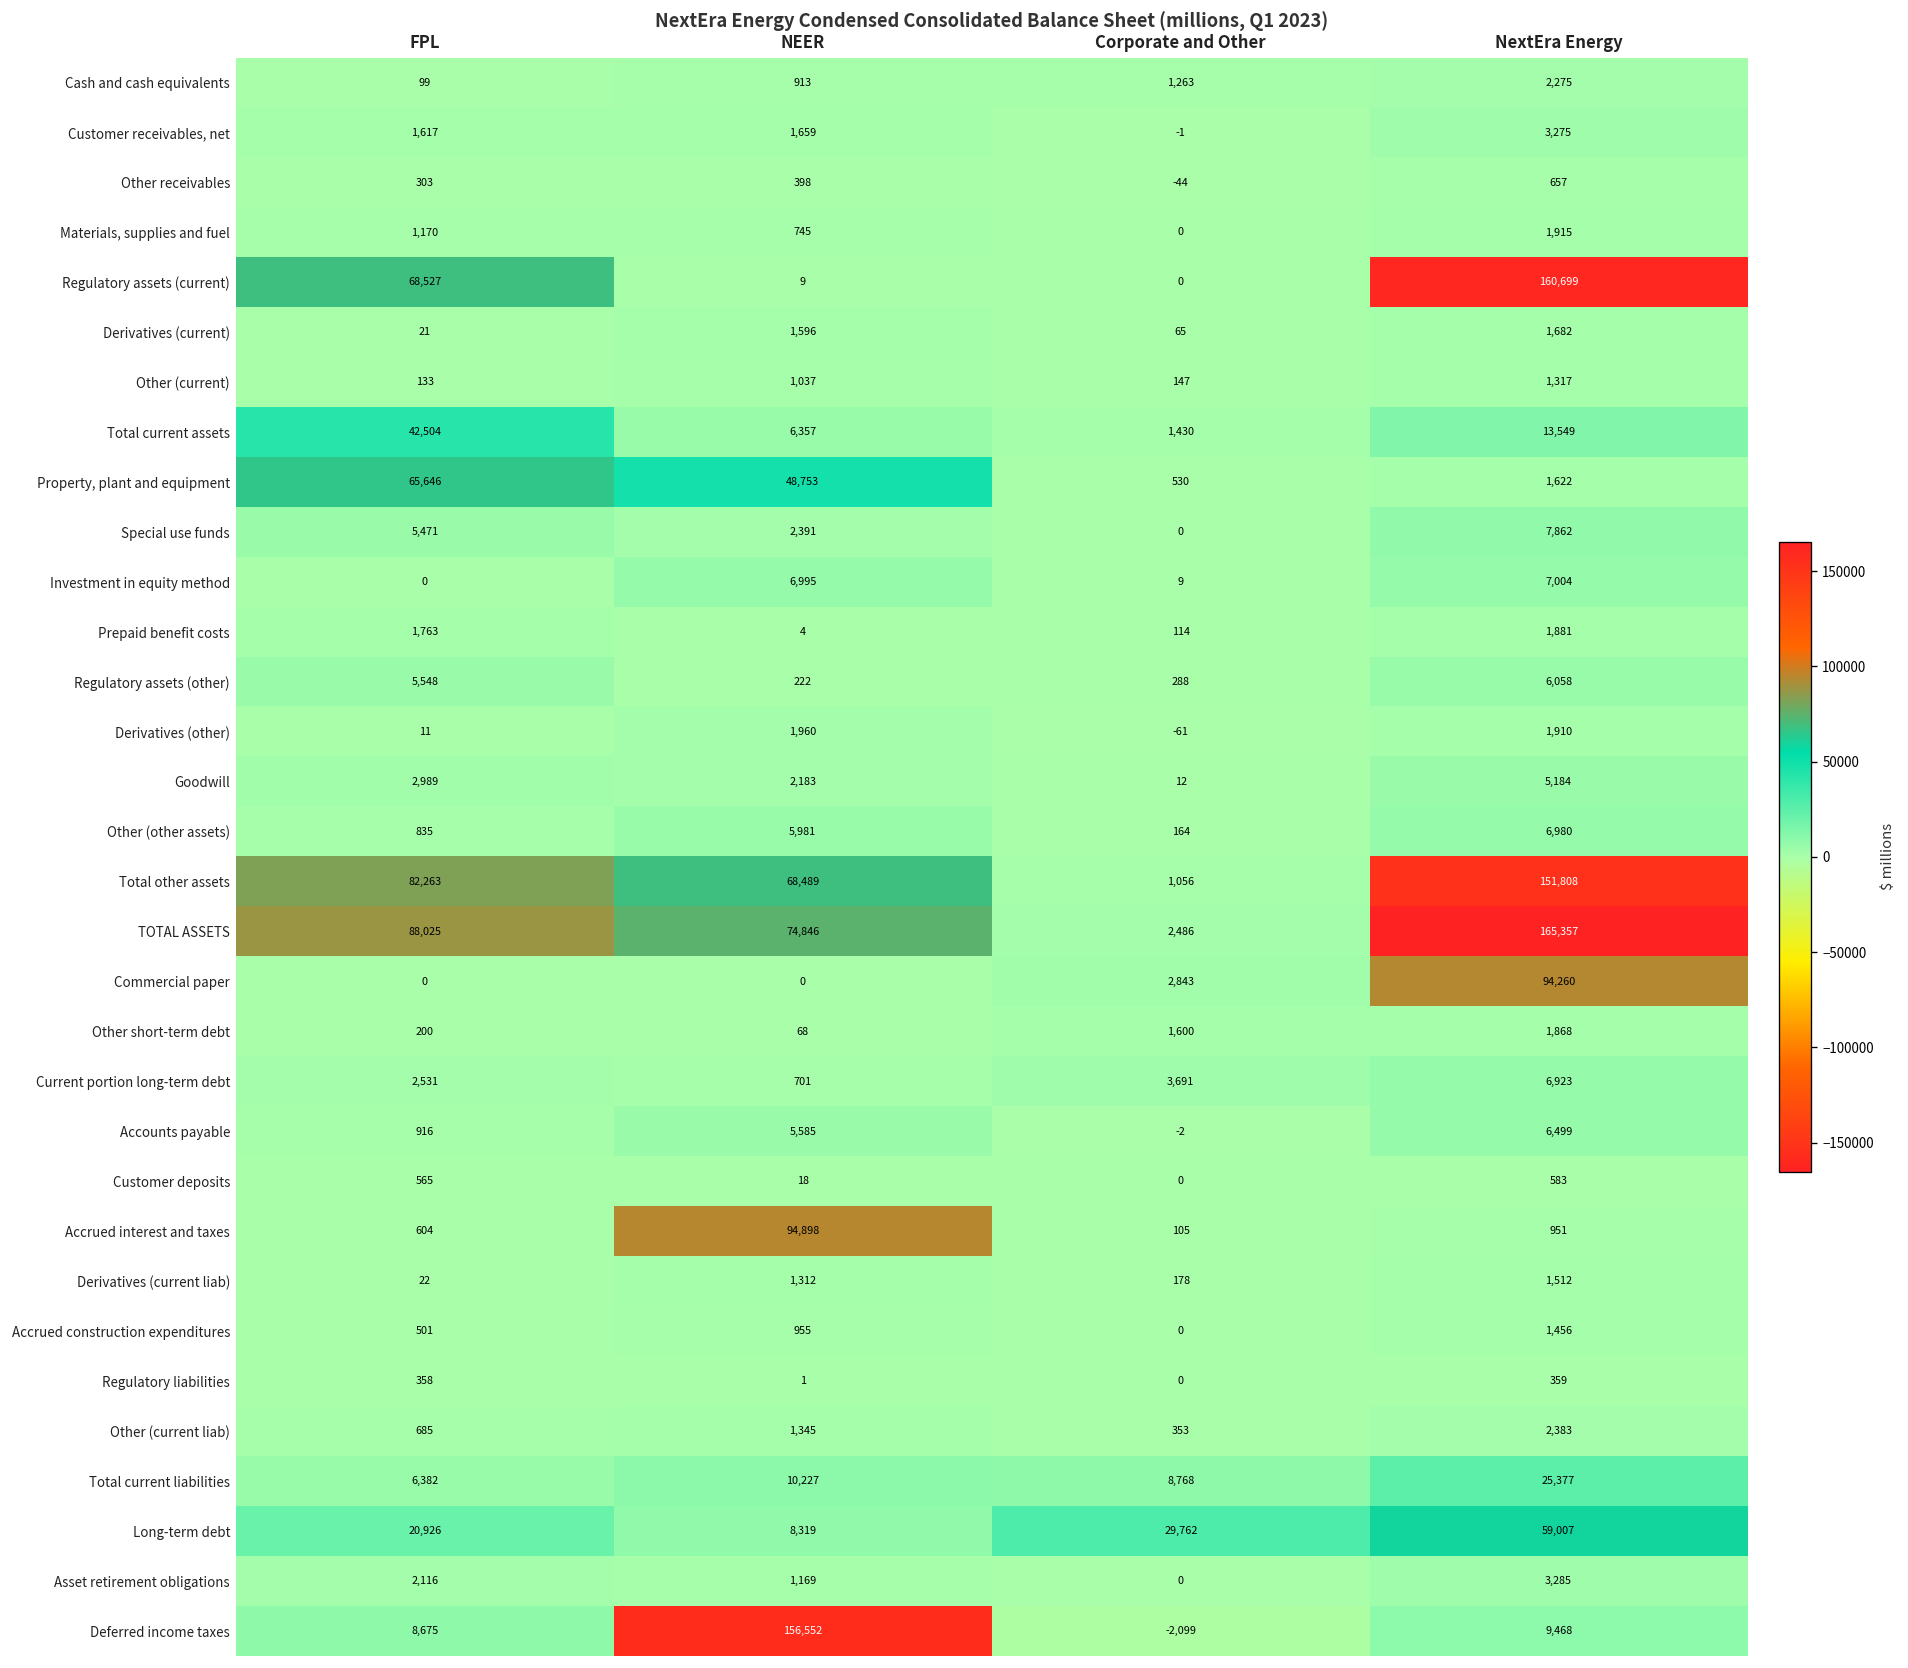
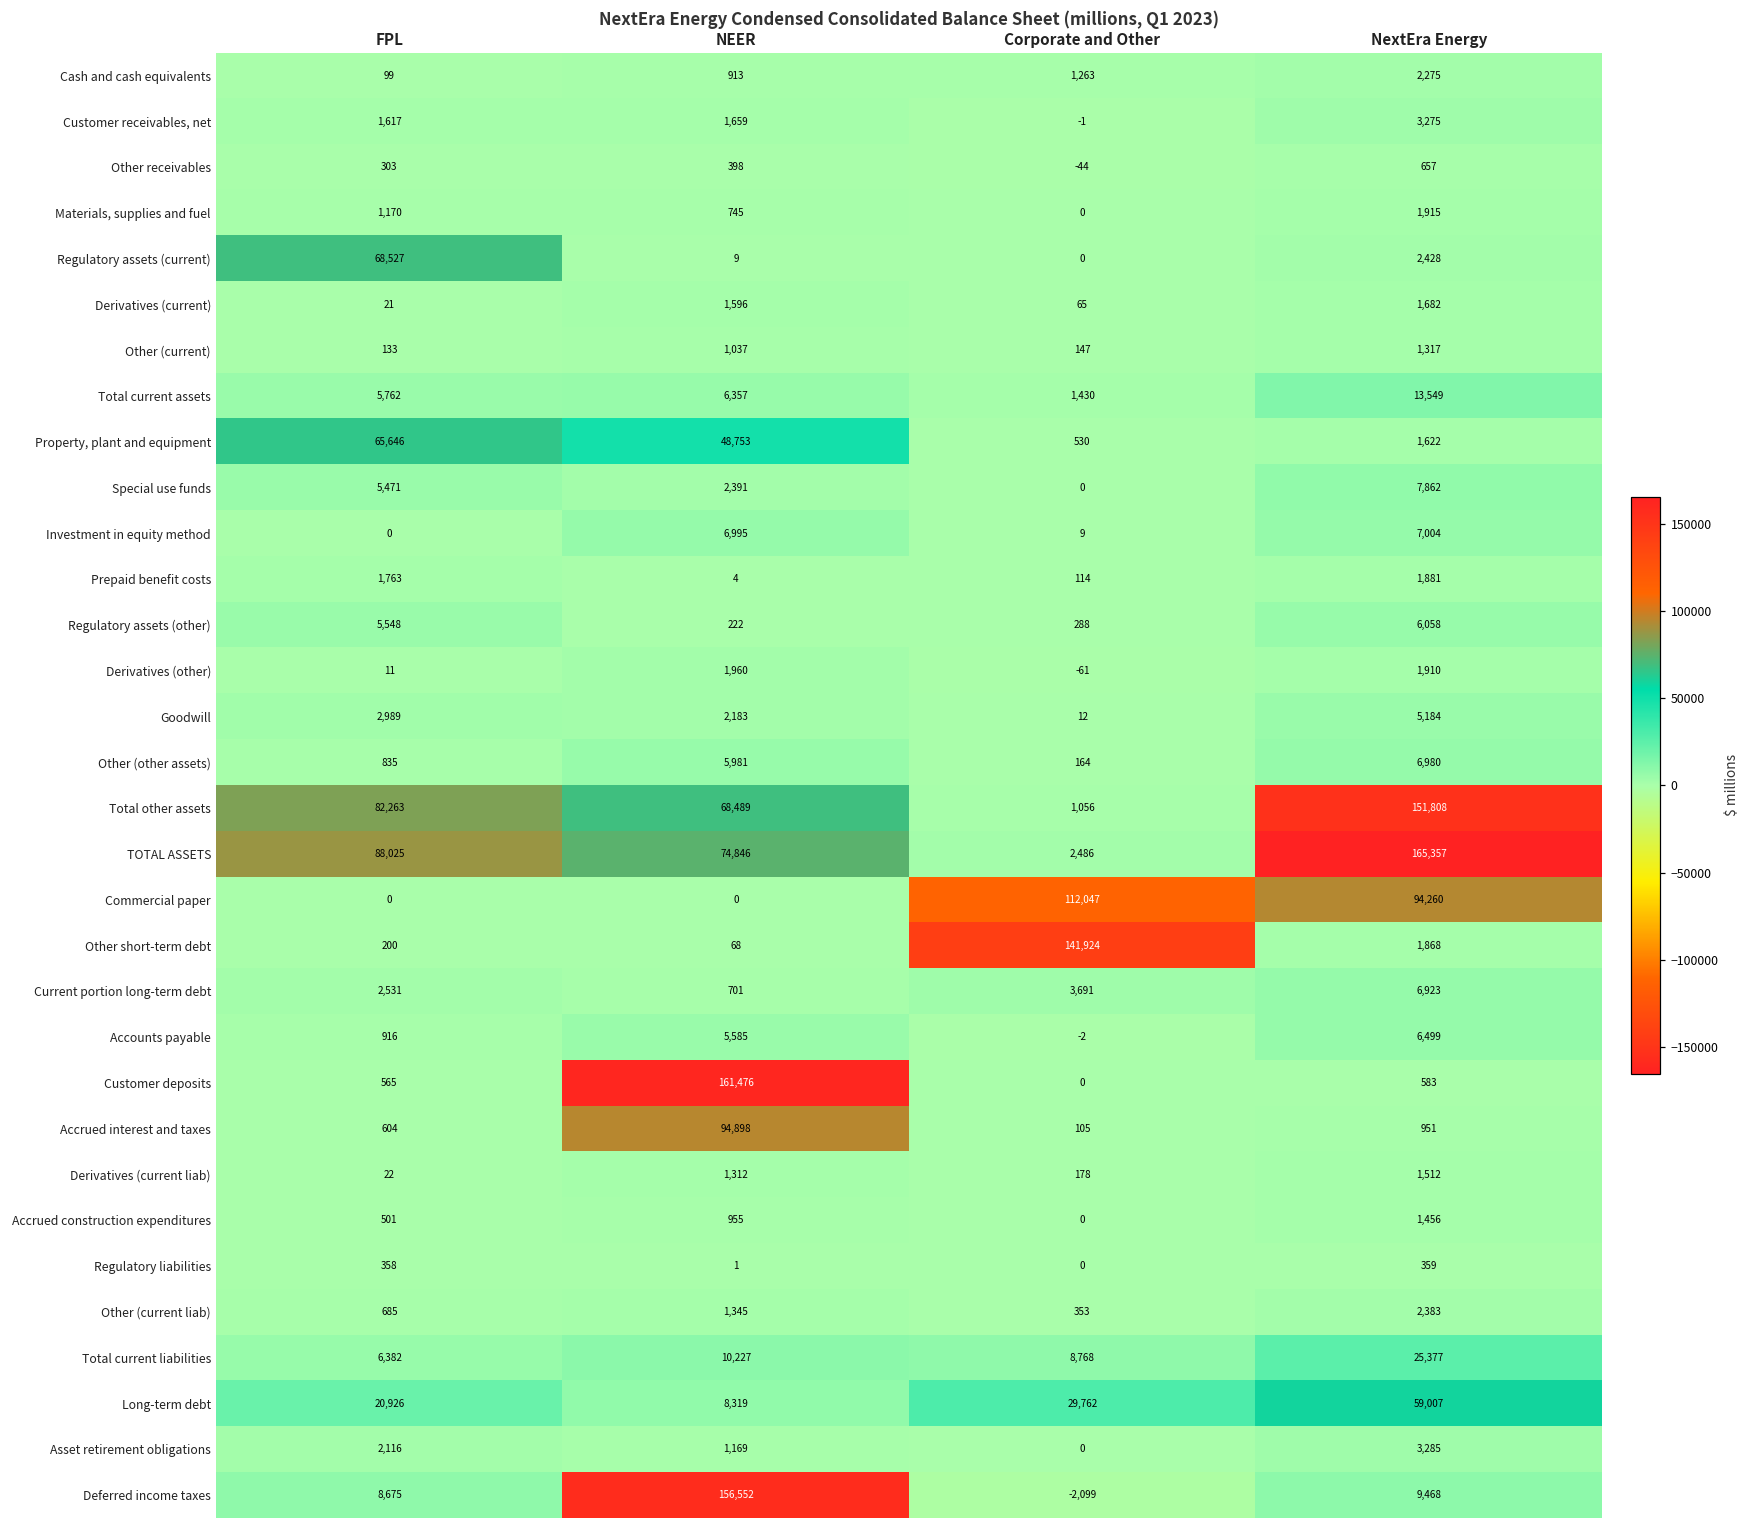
Regulatory assets (current), NextEra Energy: 160,699 -> 2,428
Total current assets, FPL: 42,504 -> 5,762
Commercial paper, Corporate and Other: 2,843 -> 112,047
Other short-term debt, Corporate and Other: 1,600 -> 141,924
Customer deposits, NEER: 18 -> 161,476
